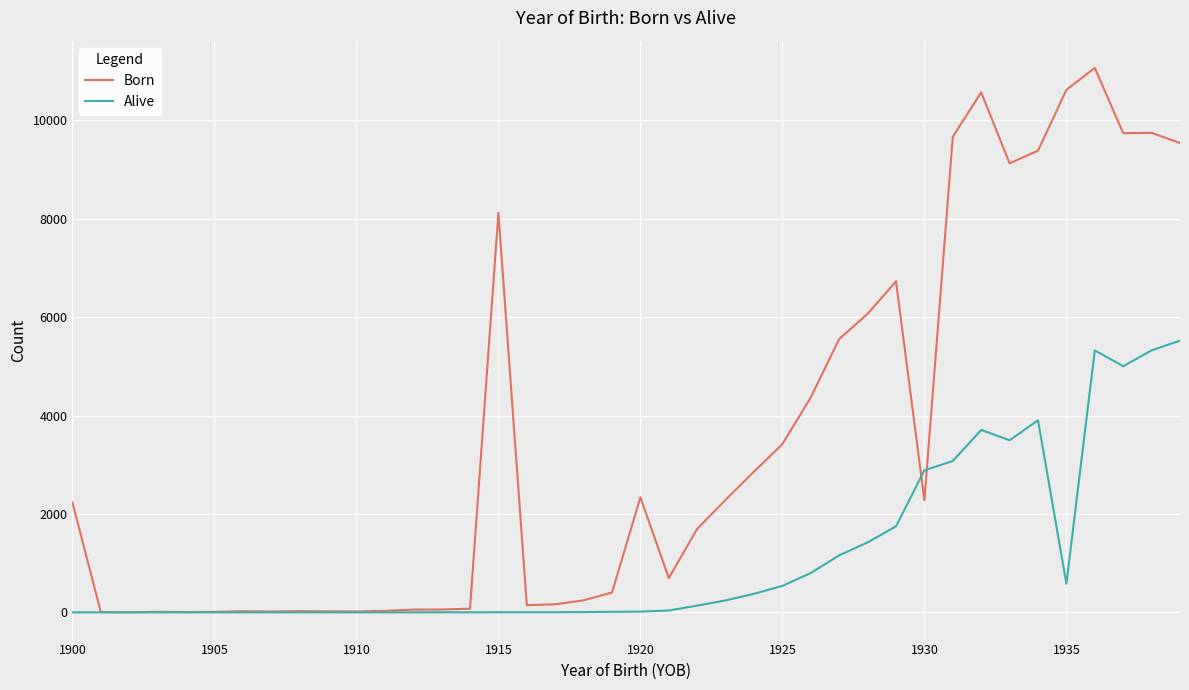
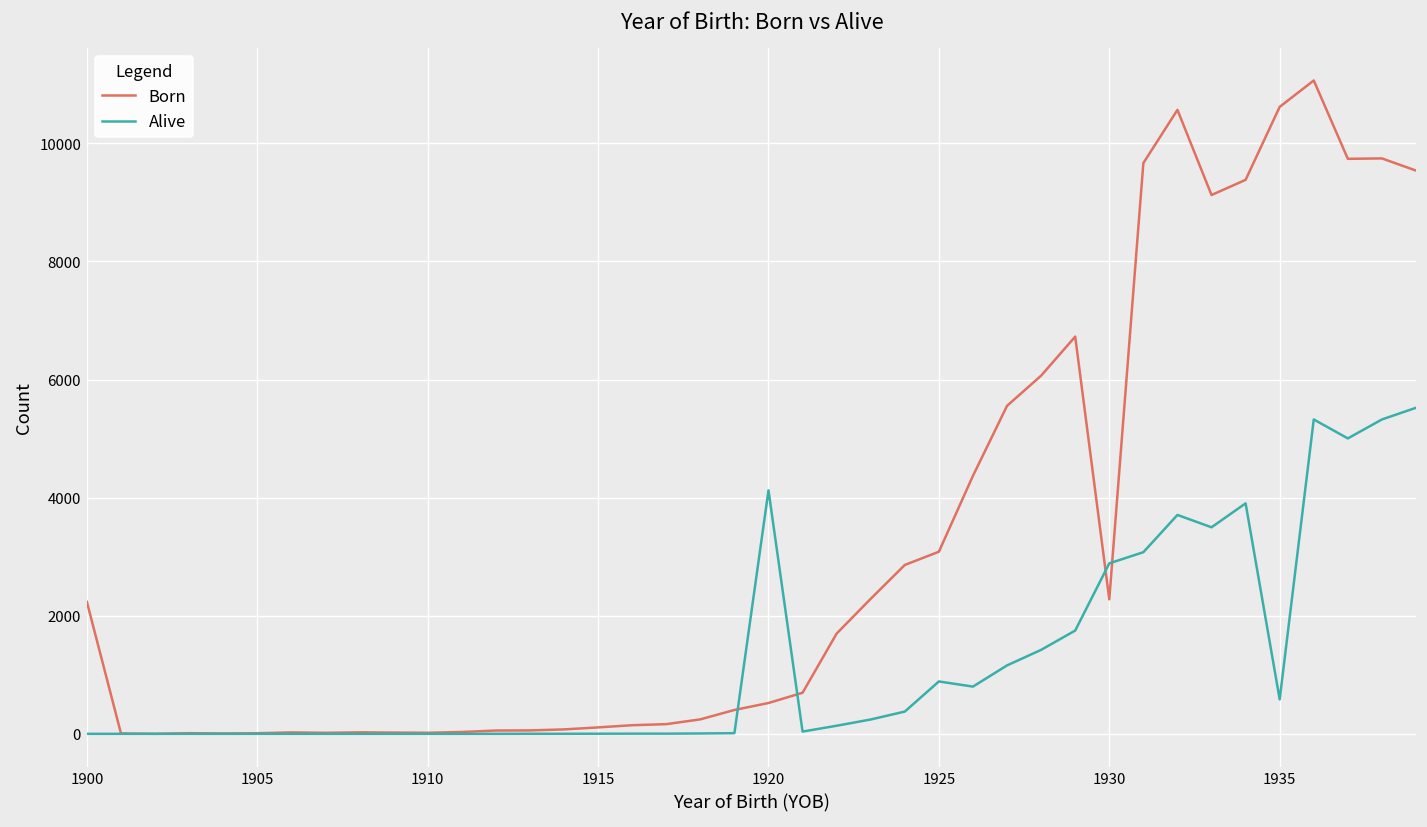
Born, 1915: 8100 -> 100
Born, 1920: 2300 -> 500
Alive, 1920: 0 -> 4100
Born, 1925: 3400 -> 3100
Alive, 1925: 500 -> 900
